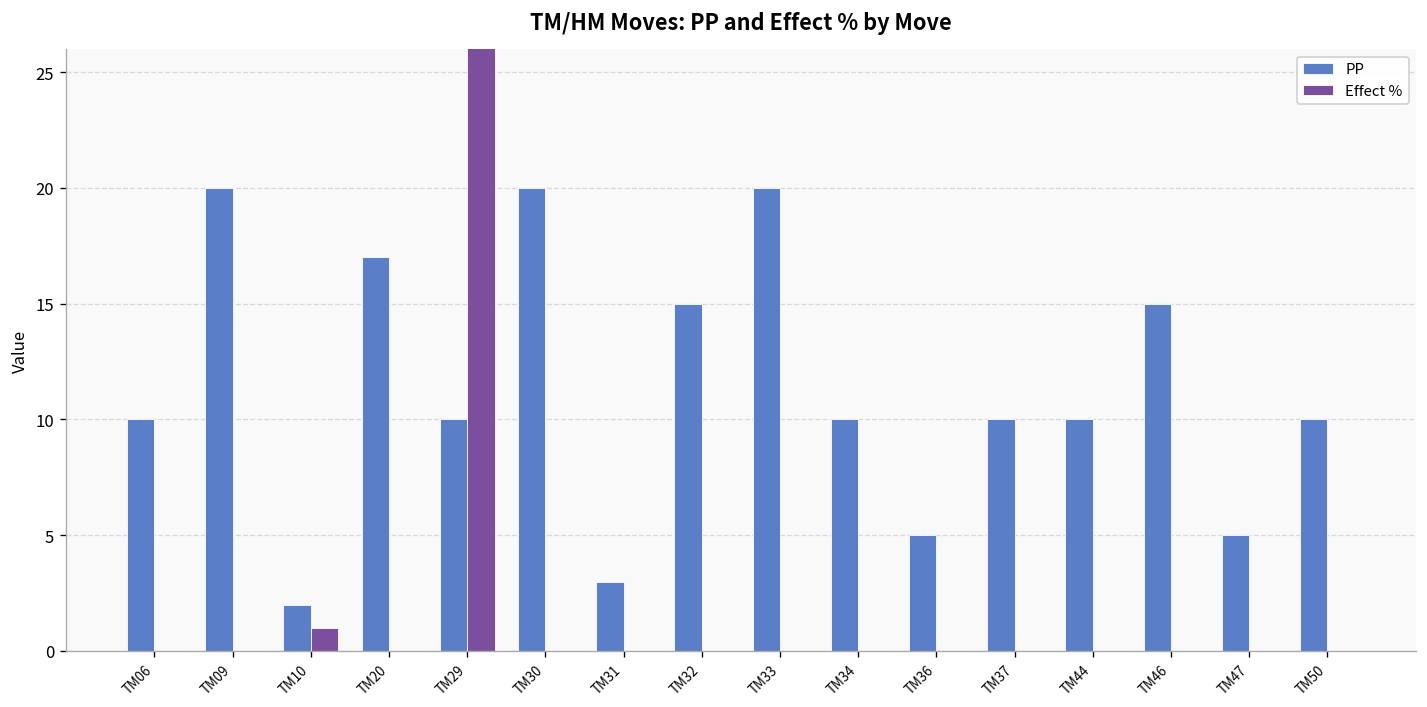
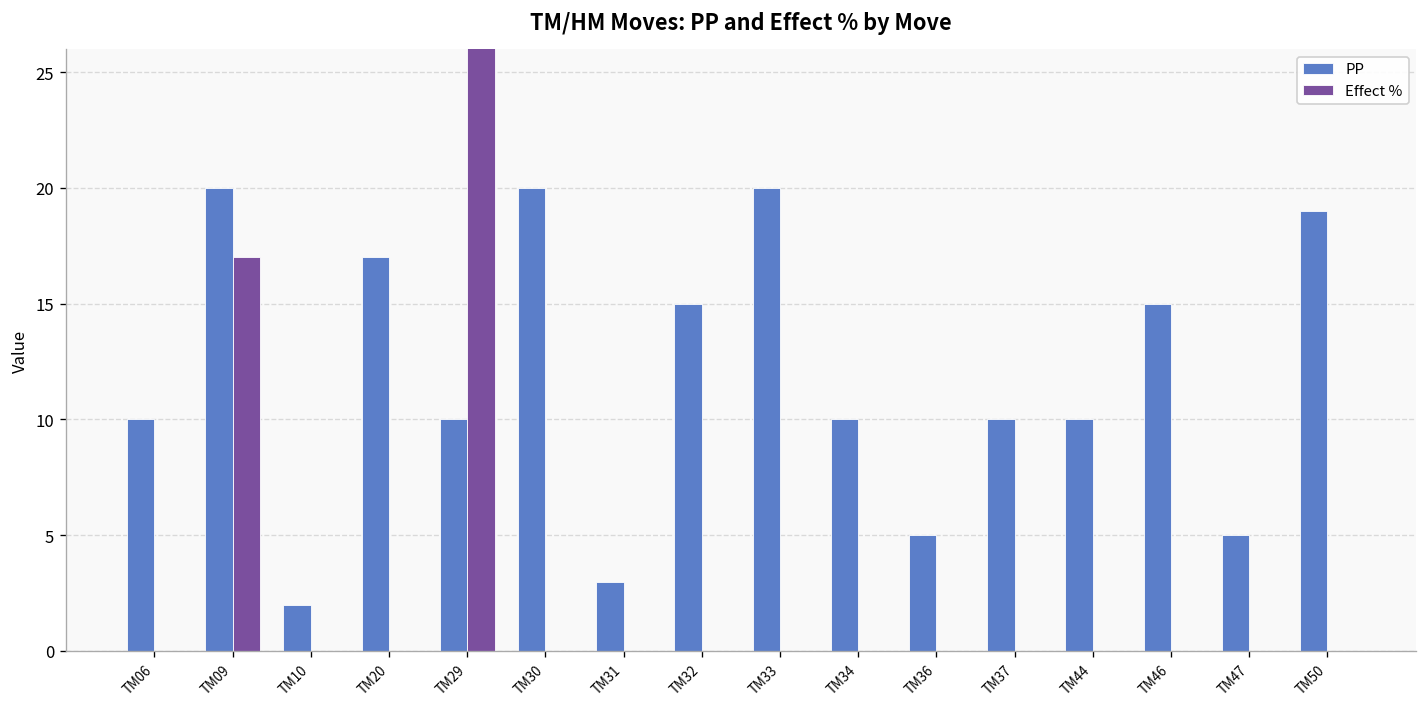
Effect %, TM09: 0 -> 17
Effect %, TM10: 1 -> 0
PP, TM50: 10 -> 19
